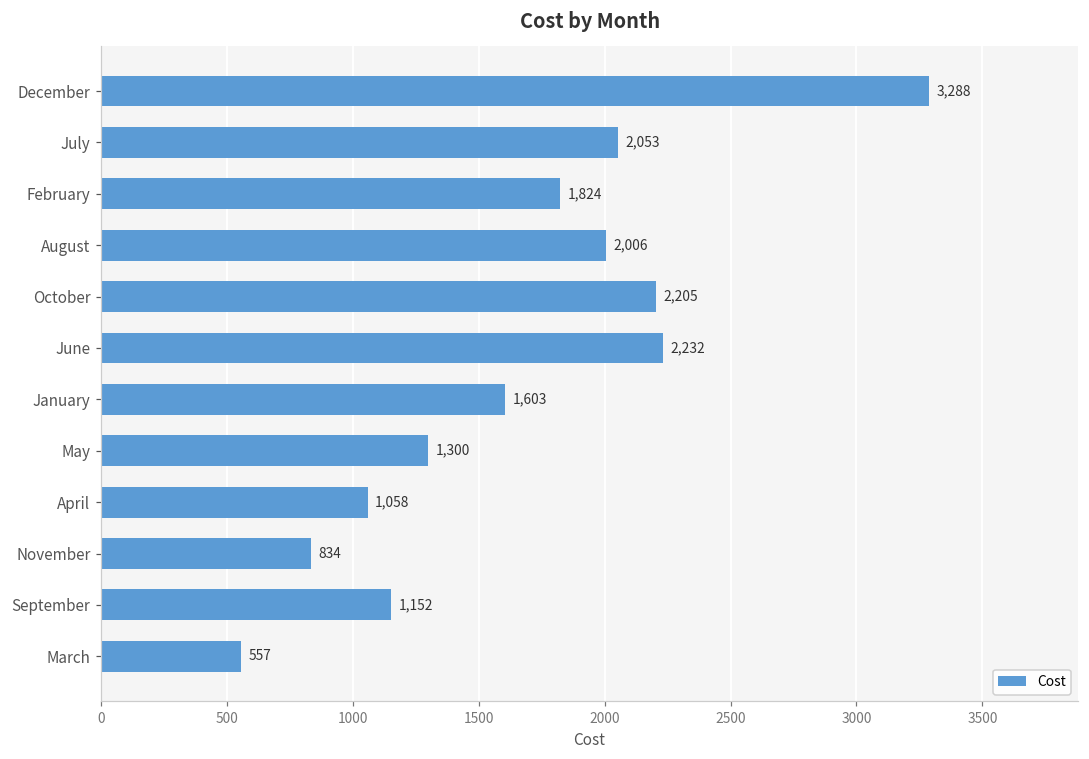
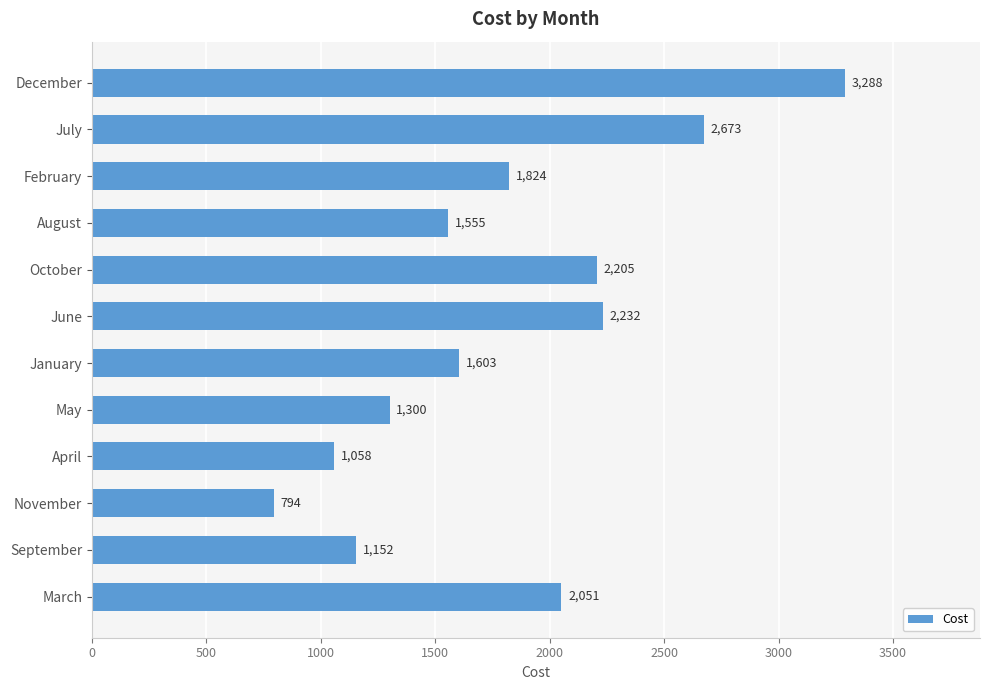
July: 2,053 -> 2,673
August: 2,006 -> 1,555
November: 834 -> 794
March: 557 -> 2,051
